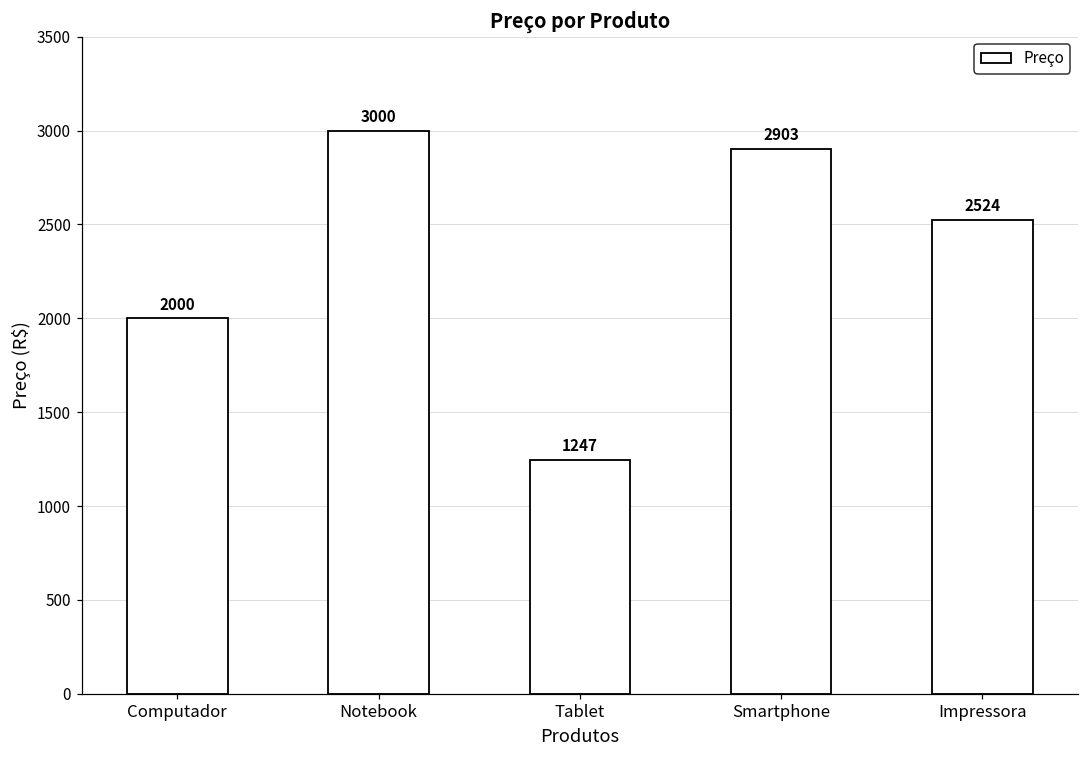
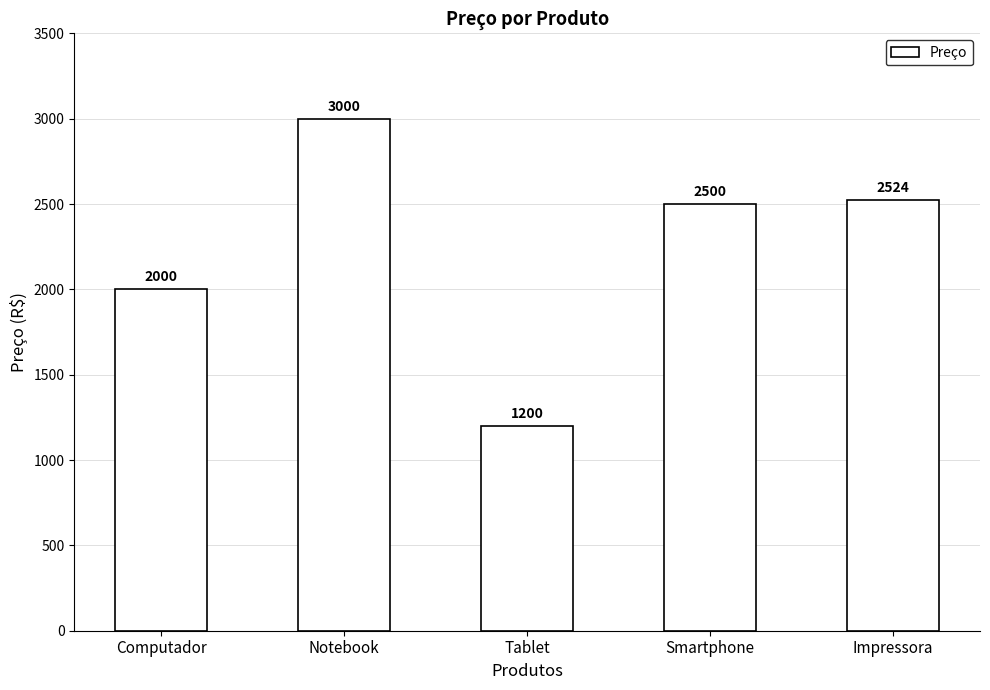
Tablet: 1247 -> 1200
Smartphone: 2903 -> 2500
